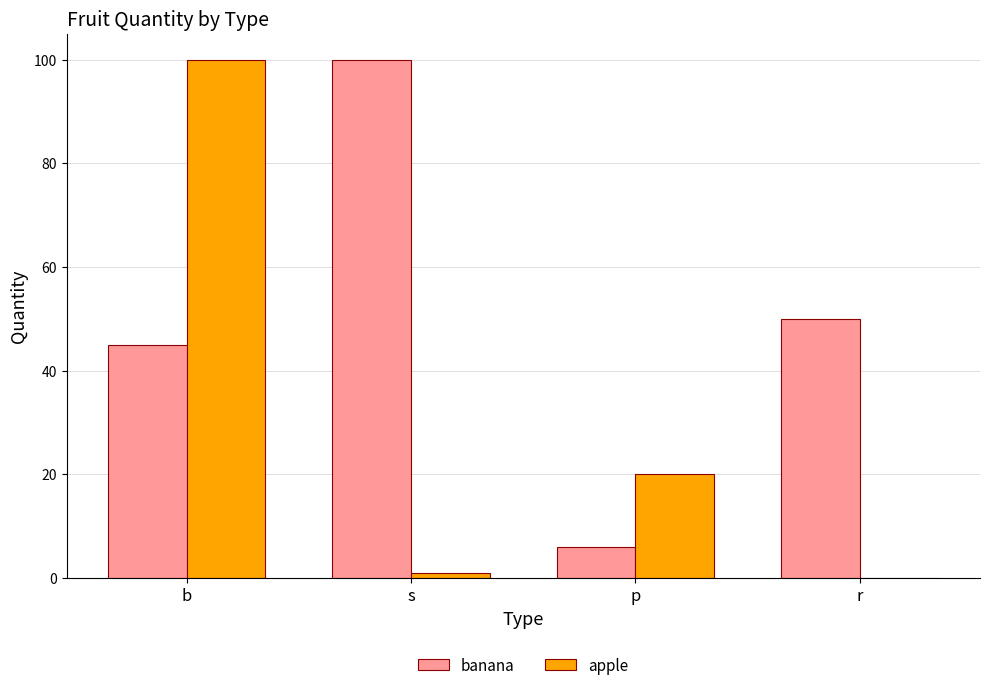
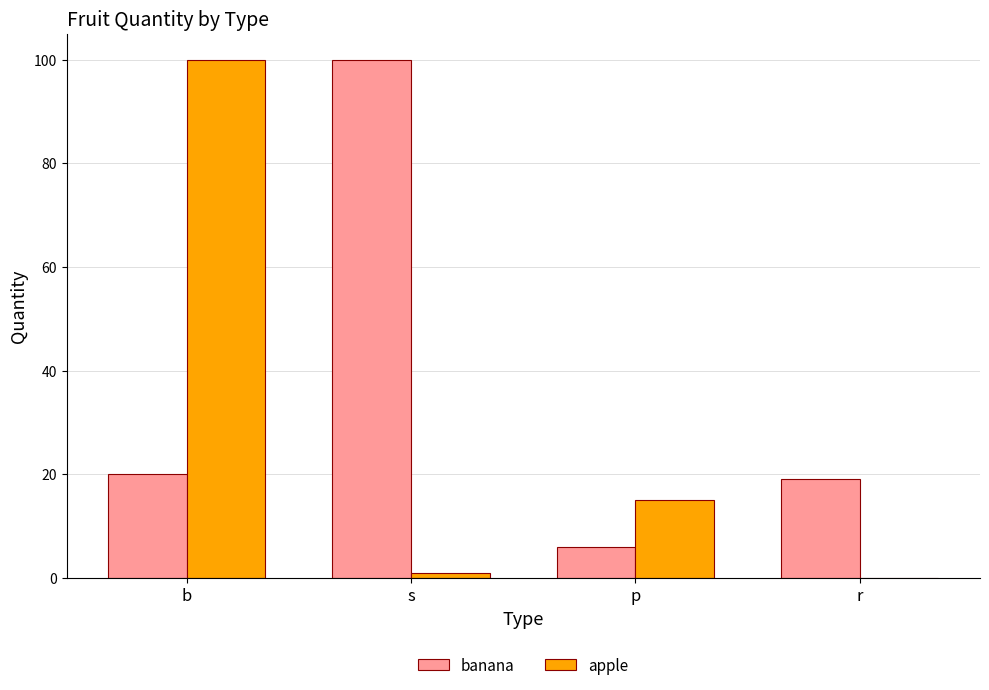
banana, b: 45 -> 20
apple, p: 20 -> 15
banana, r: 50 -> 19
